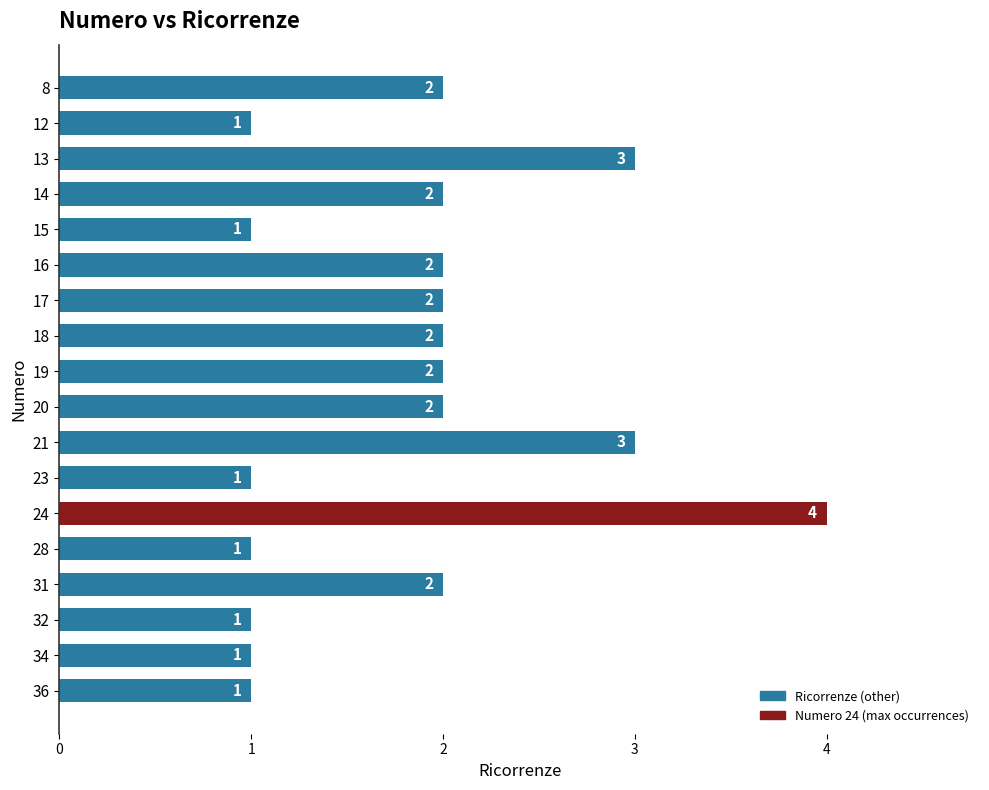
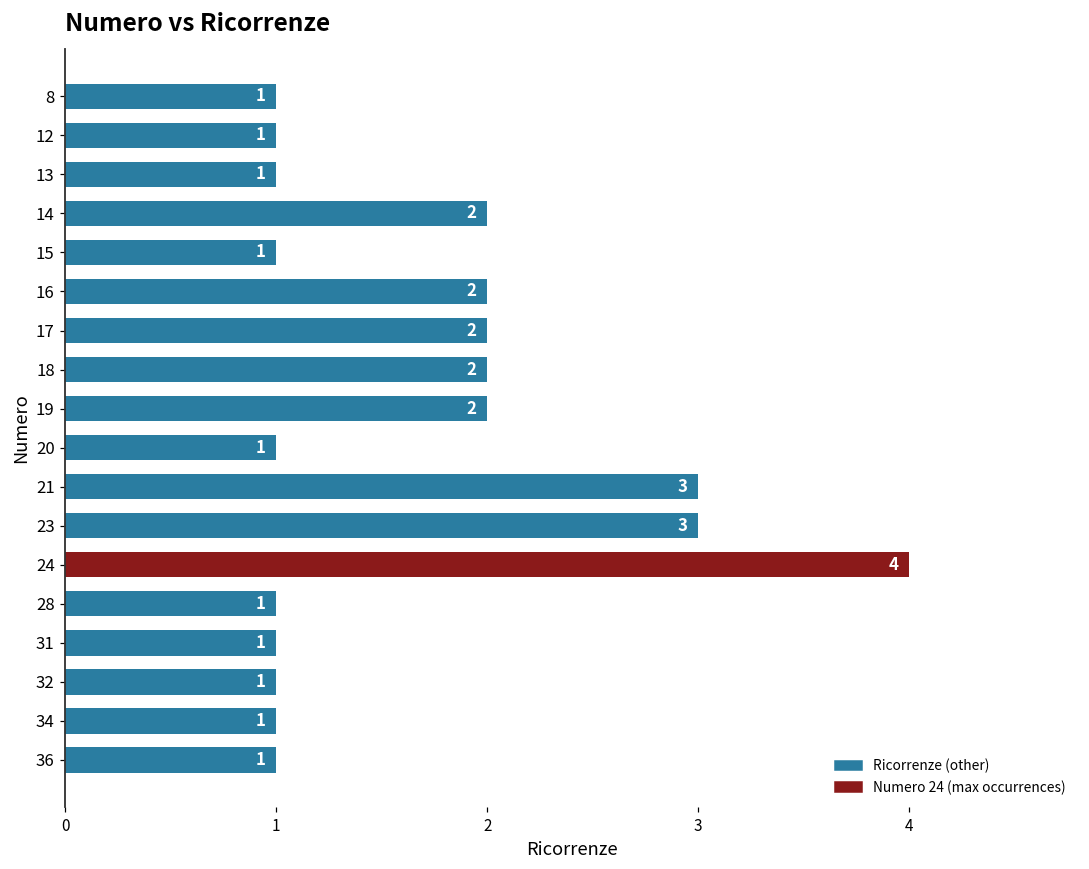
8: 2 -> 1
13: 3 -> 1
20: 2 -> 1
23: 1 -> 3
31: 2 -> 1
